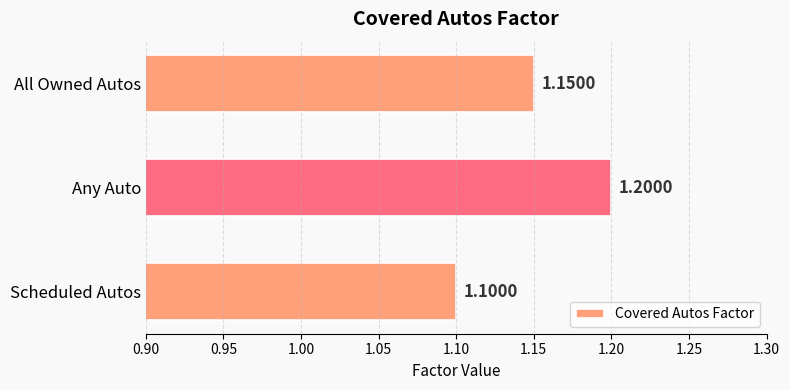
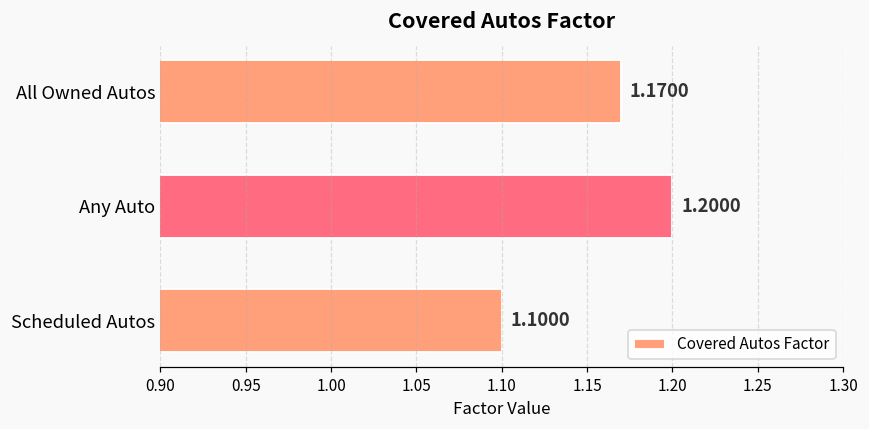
All Owned Autos: 1.1500 -> 1.1700
